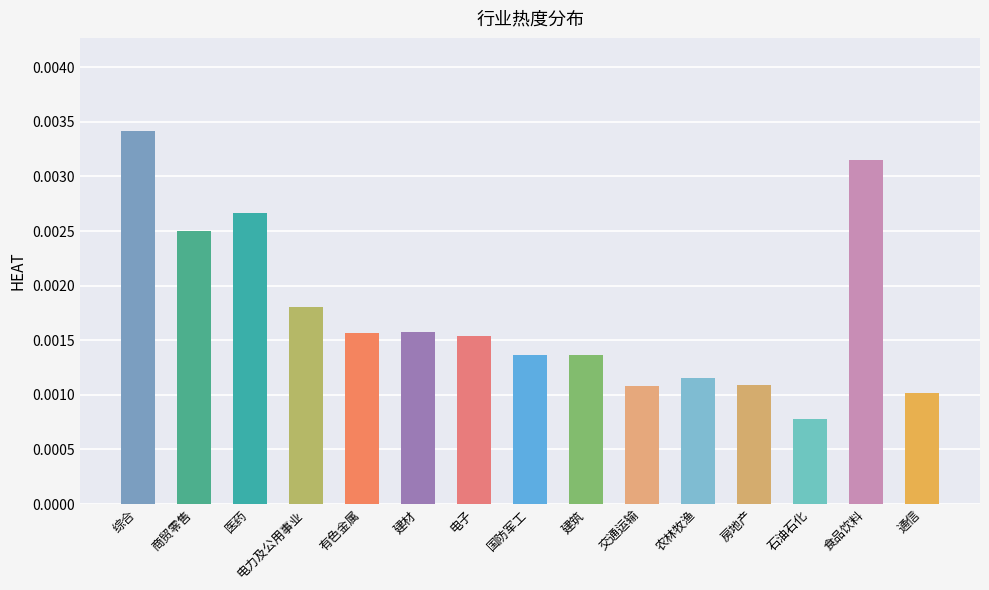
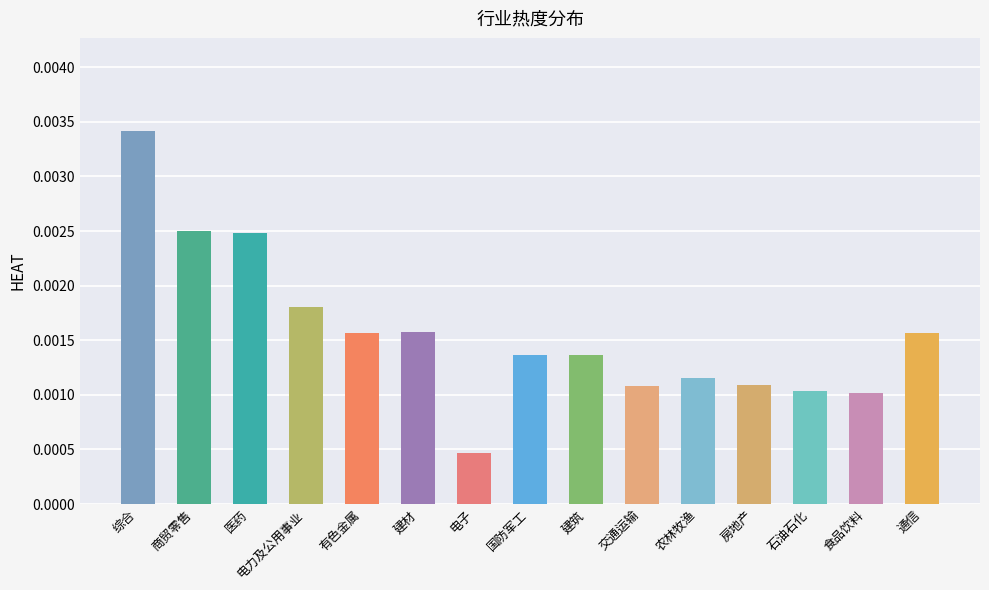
医药: 0.00267 -> 0.00248
电子: 0.00154 -> 0.00047
石油石化: 0.00078 -> 0.00104
食品饮料: 0.00315 -> 0.00101
通信: 0.00101 -> 0.00157
